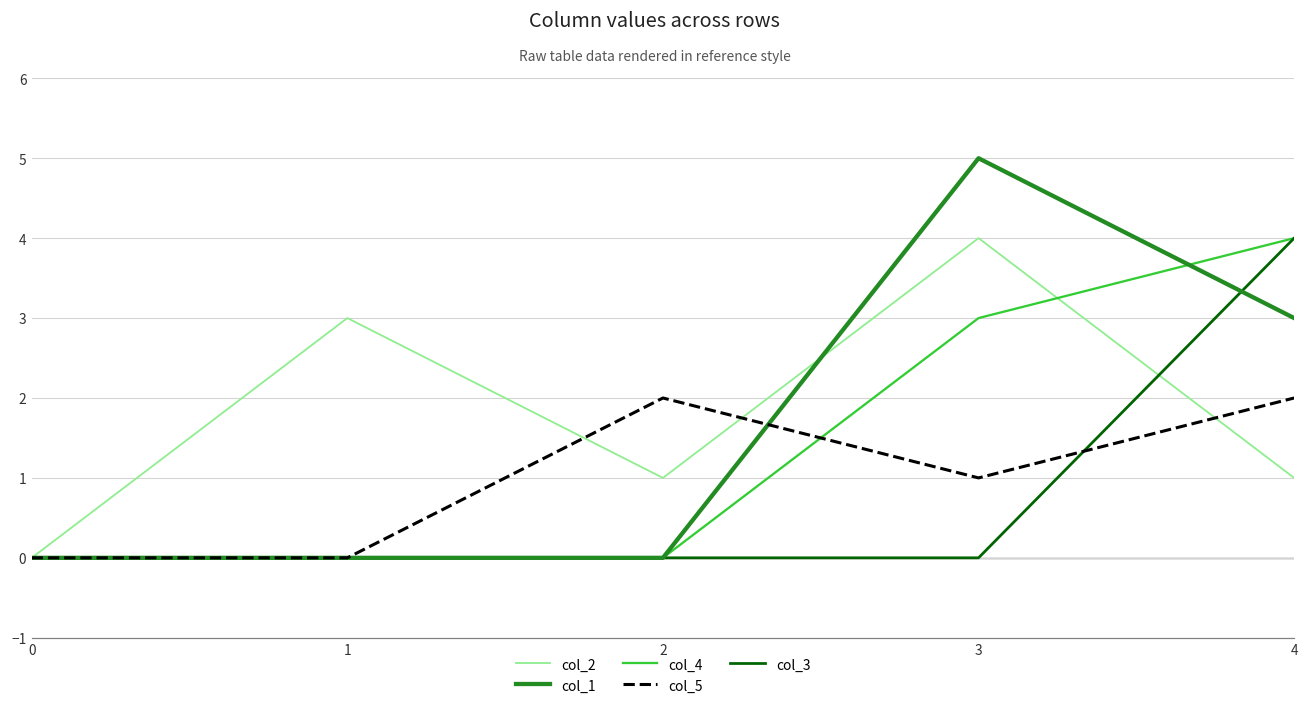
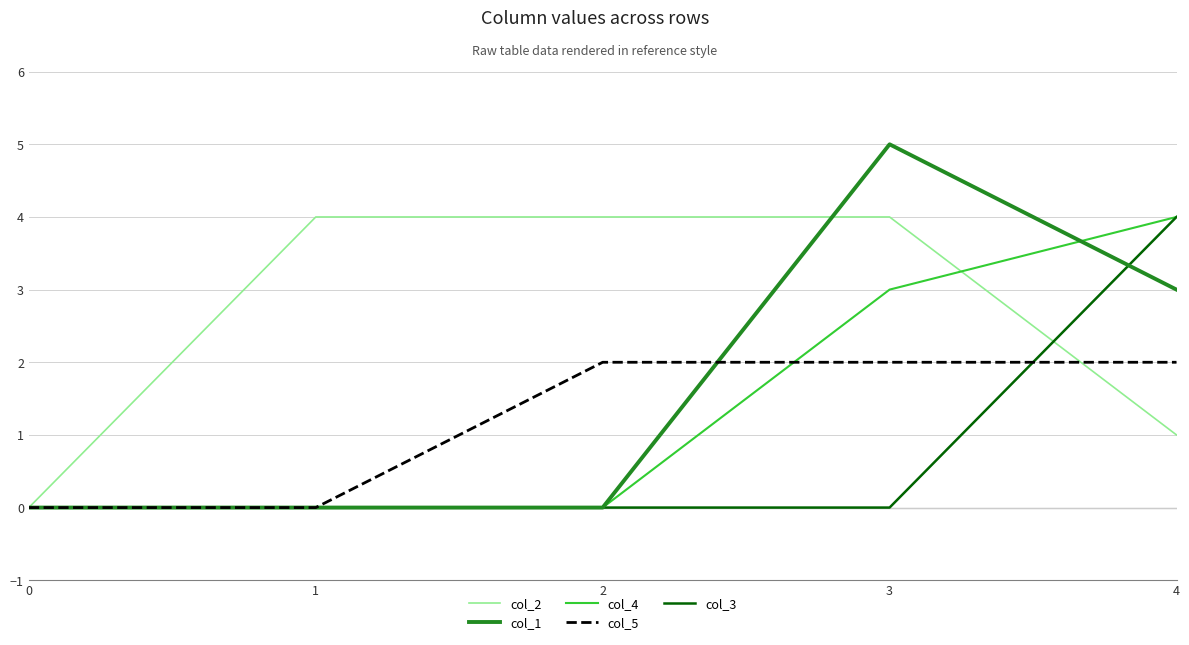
col_2, 1: 3 -> 4
col_2, 2: 1 -> 4
col_5, 3: 1 -> 2
